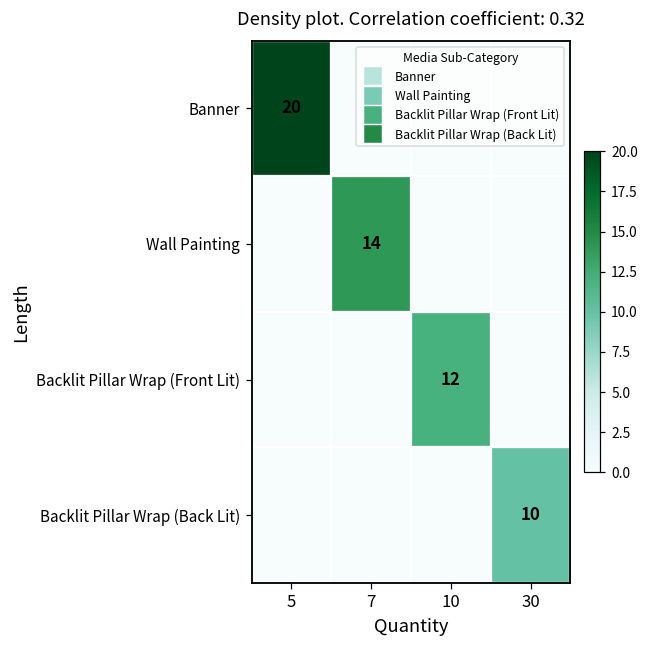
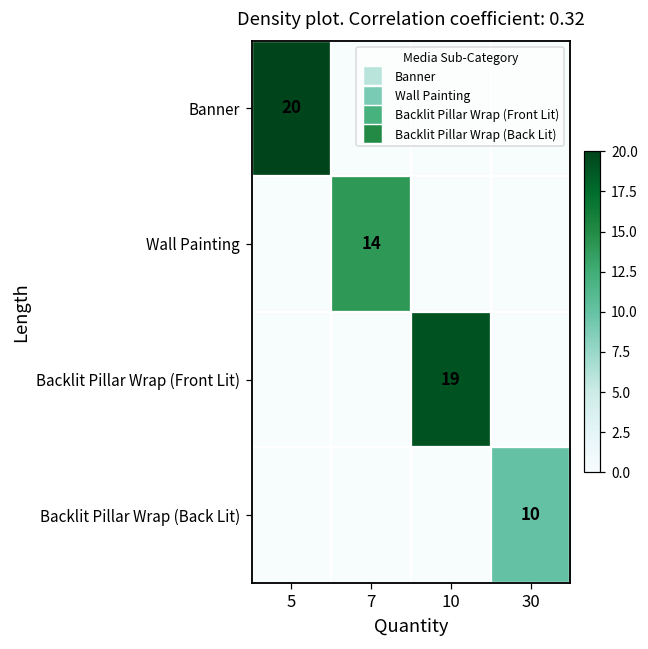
Backlit Pillar Wrap (Front Lit), 10: 12 -> 19
